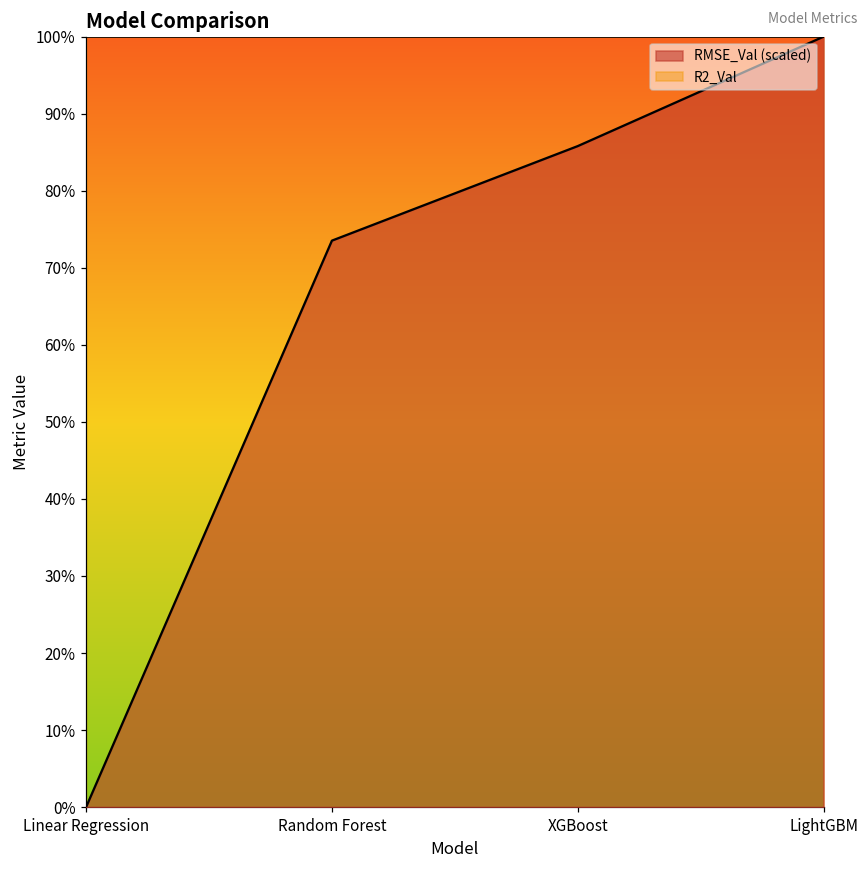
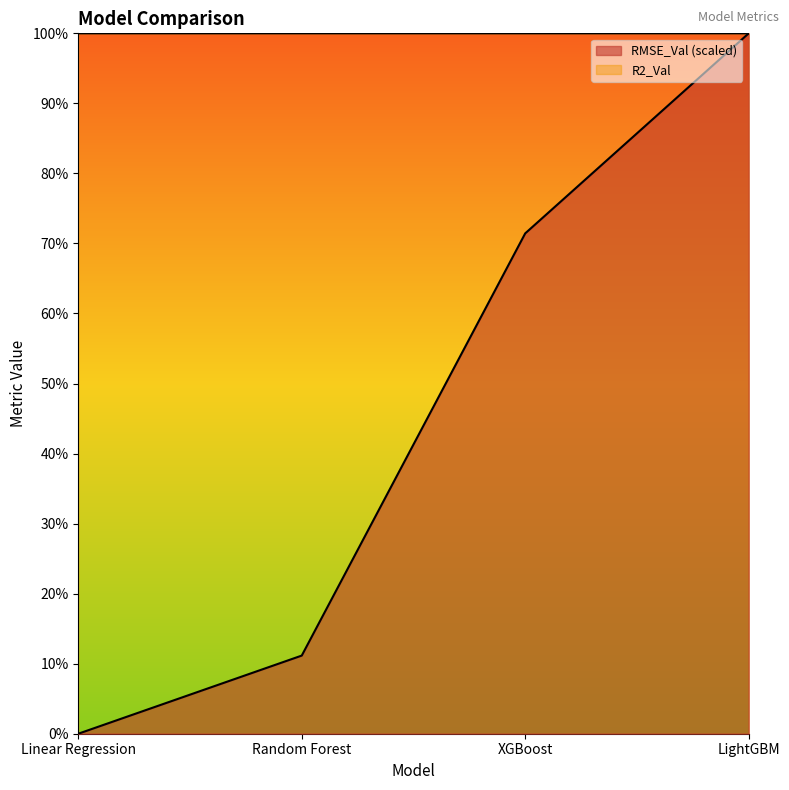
RMSE_Val (scaled), Random Forest: 74% -> 11%
RMSE_Val (scaled), XGBoost: 86% -> 71%
